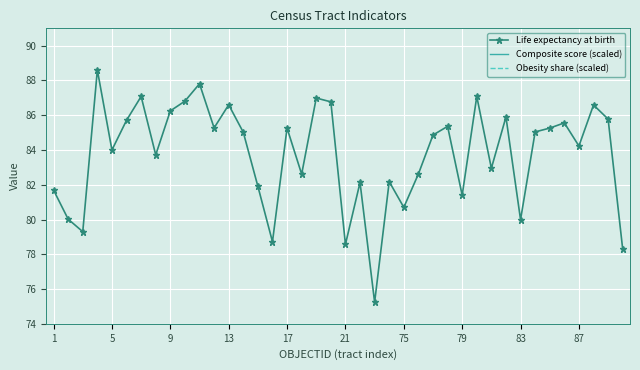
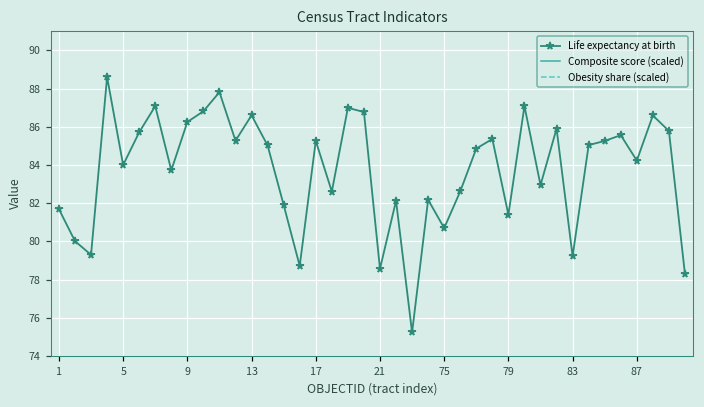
Life expectancy at birth, 83: 80.0 -> 79.2
